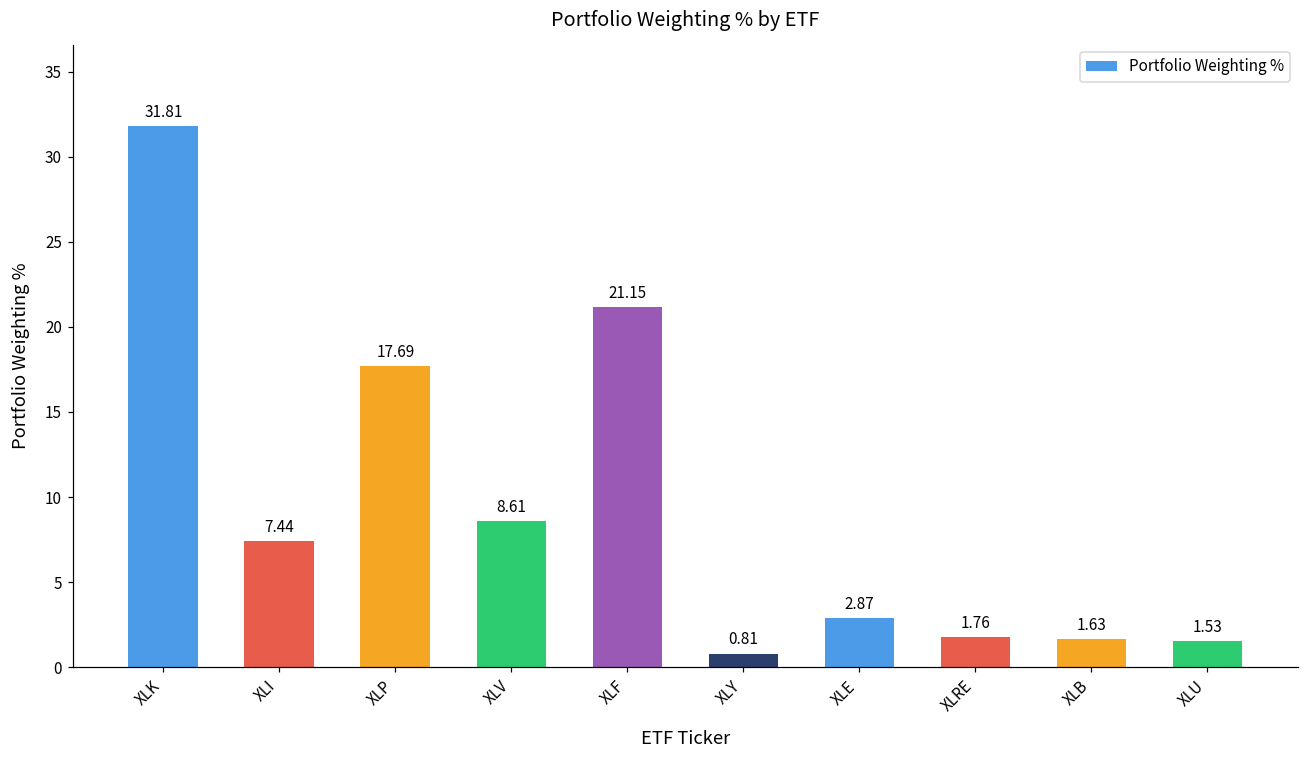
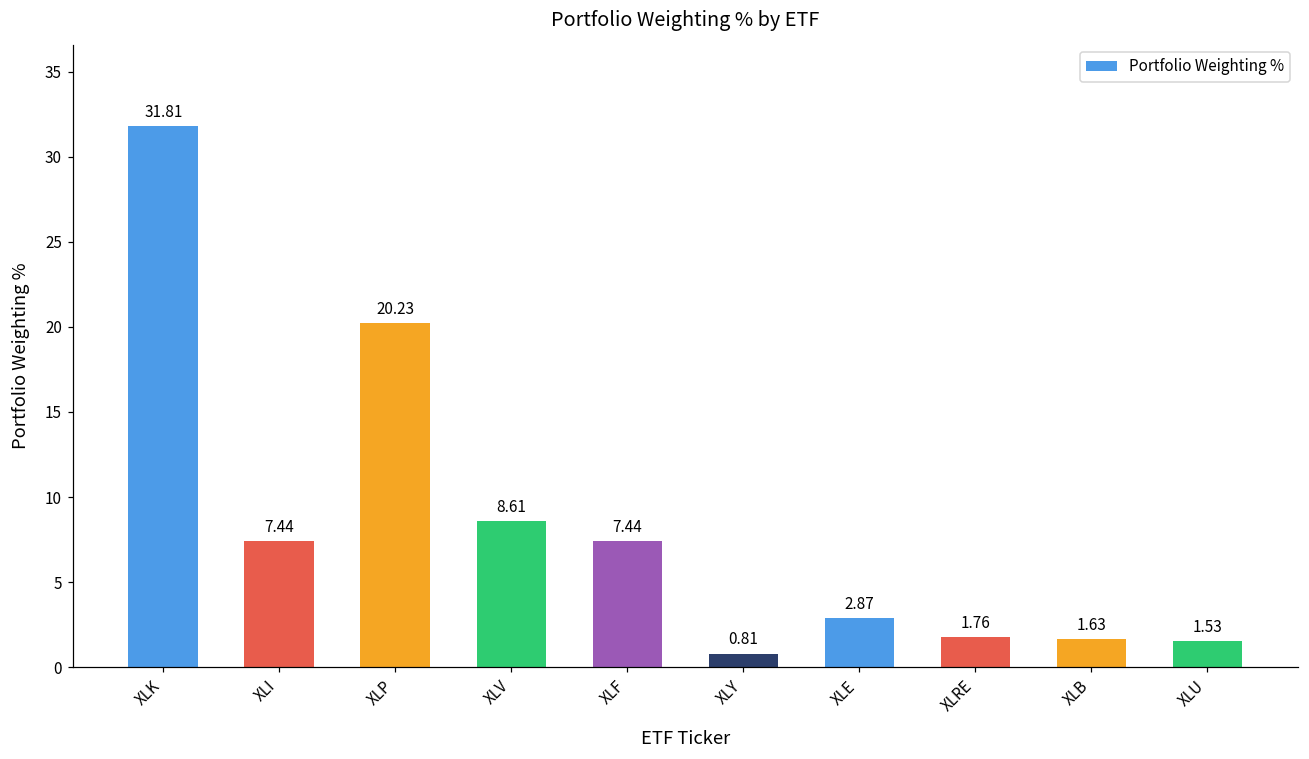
XLP: 17.69 -> 20.23
XLF: 21.15 -> 7.44
